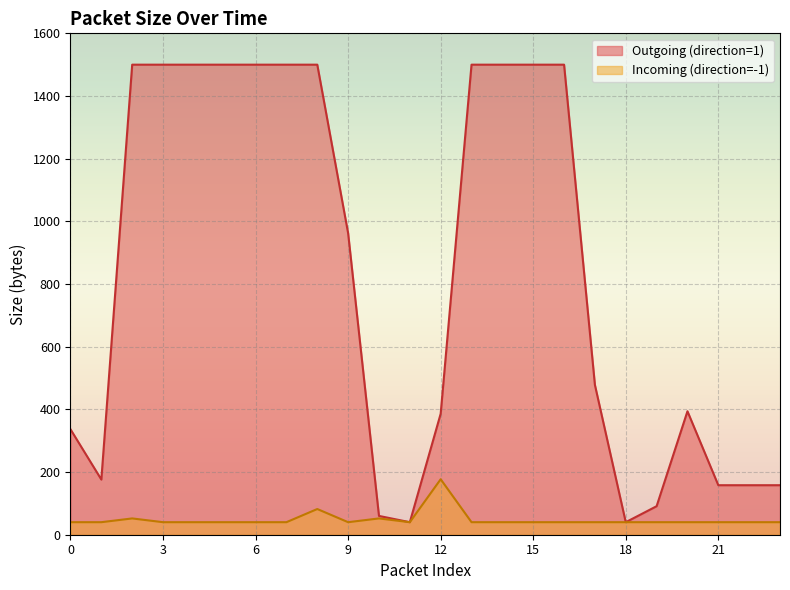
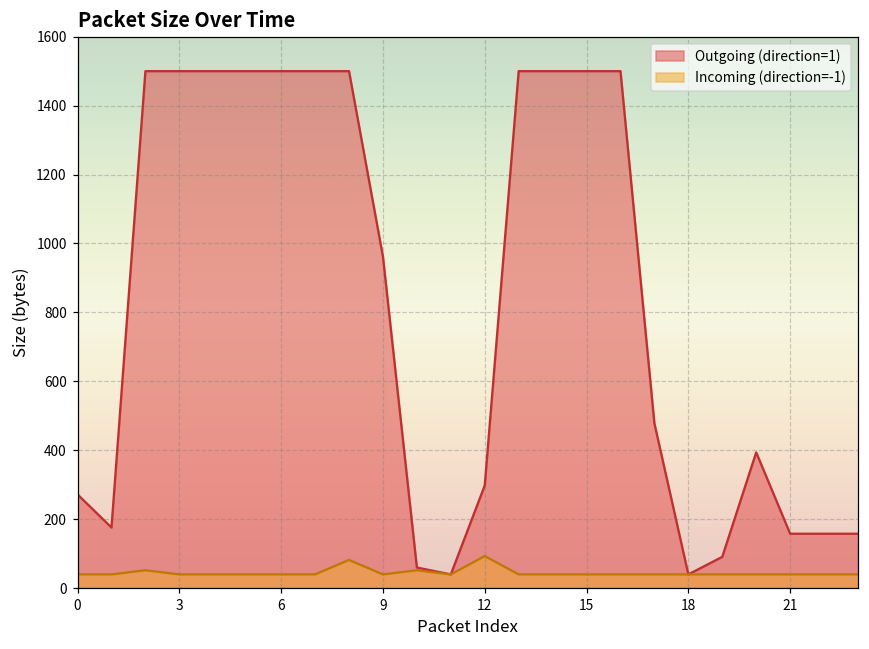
Outgoing (direction=1), 0: 340 -> 270
Outgoing (direction=1), 12: 390 -> 300
Incoming (direction=-1), 12: 180 -> 90
